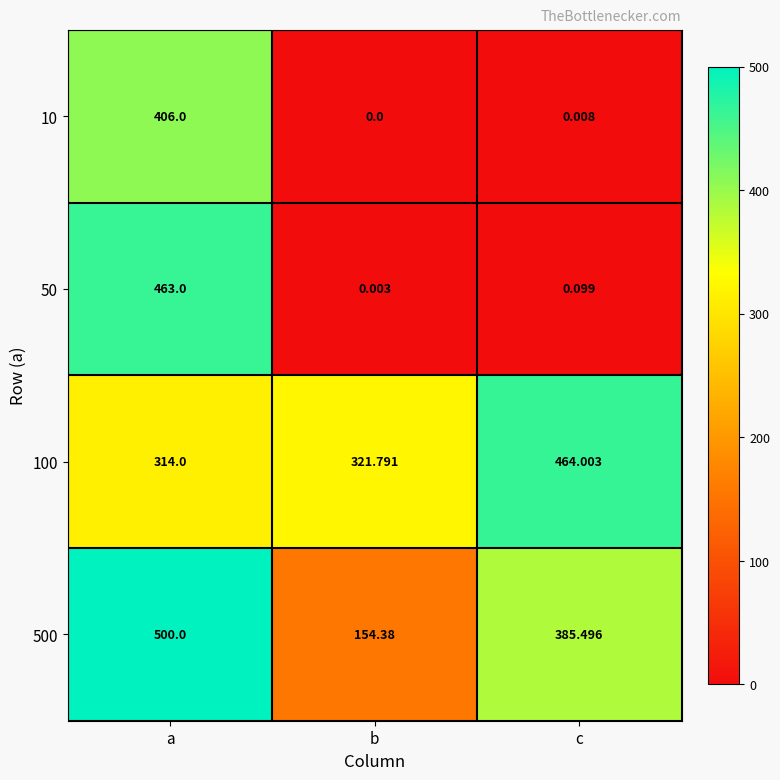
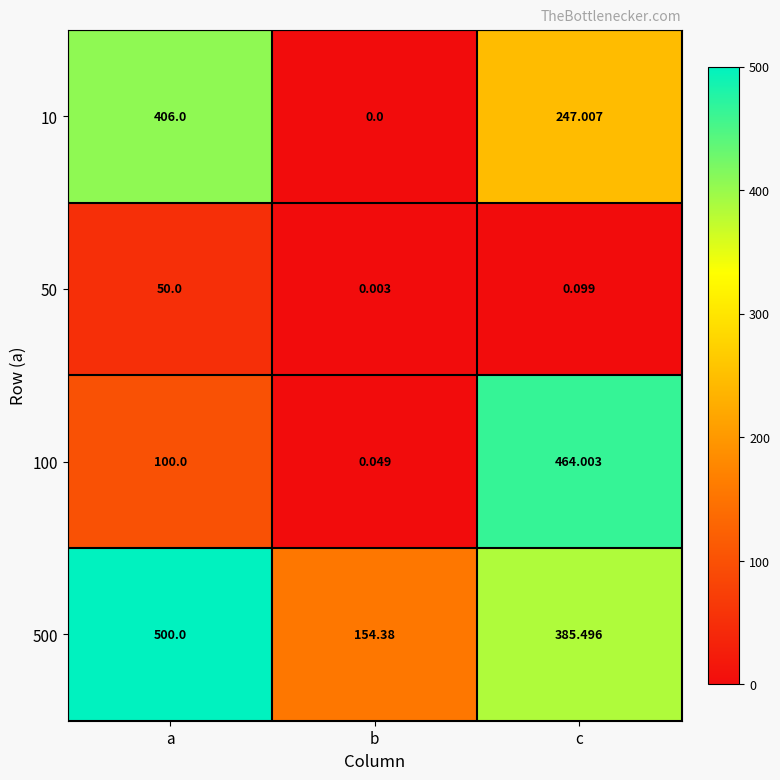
10, c: 0.008 -> 247.007
50, a: 463.0 -> 50.0
100, a: 314.0 -> 100.0
100, b: 321.791 -> 0.049
